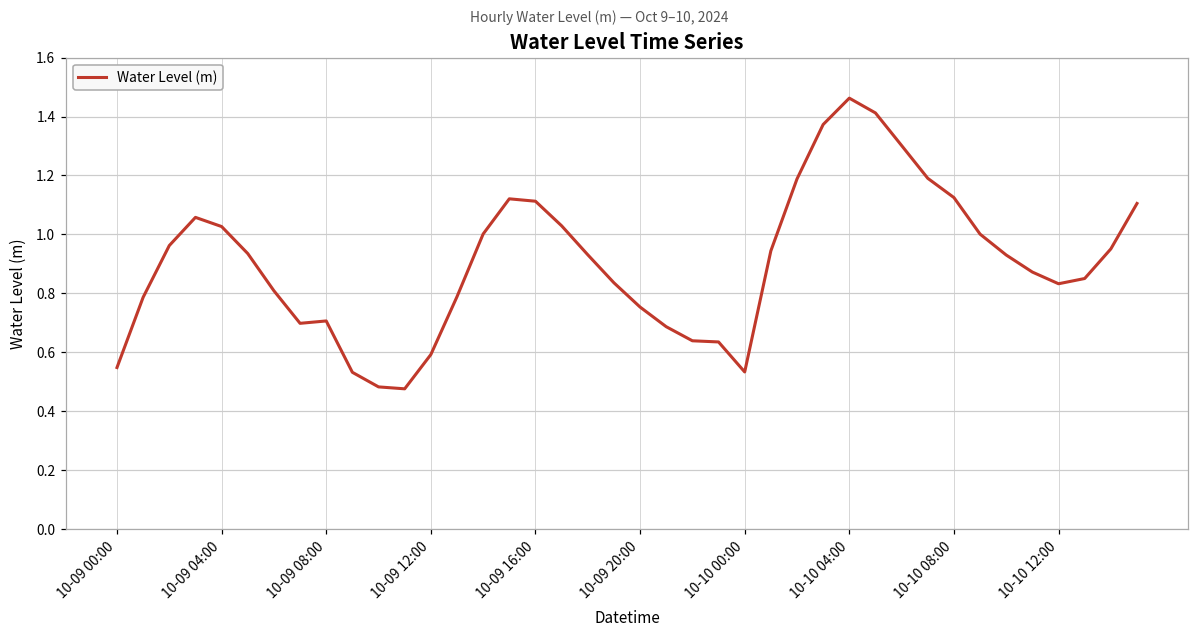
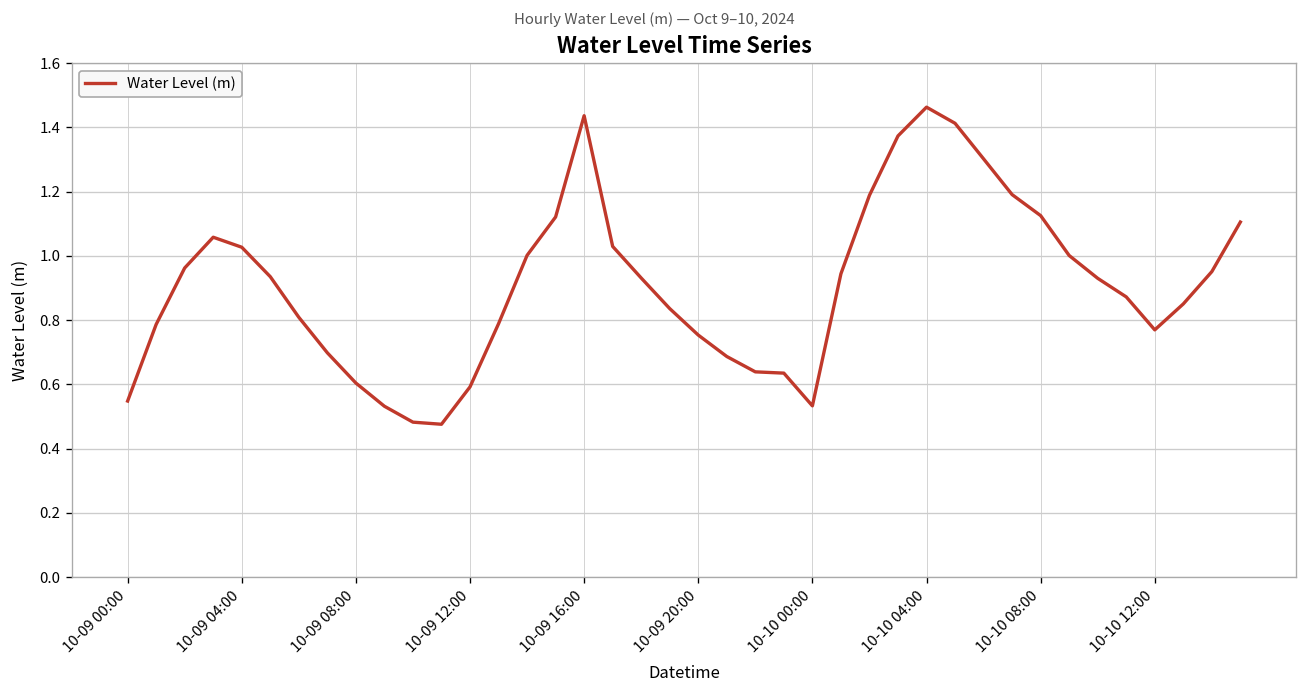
10-09 08:00: 0.71 -> 0.60
10-09 16:00: 1.11 -> 1.44
10-10 12:00: 0.83 -> 0.77
